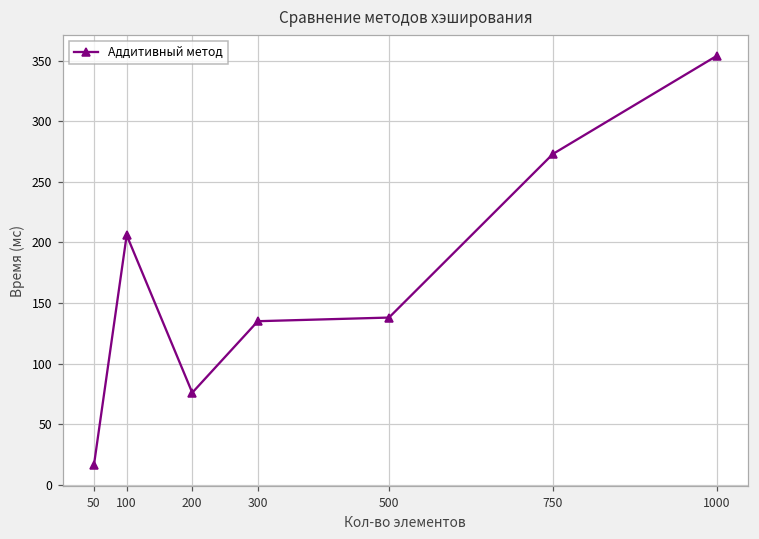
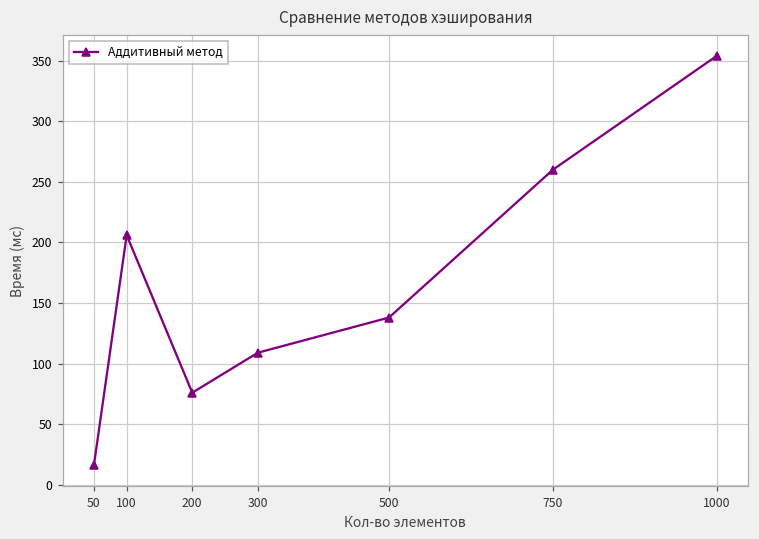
300: 135 -> 109
750: 273 -> 260
